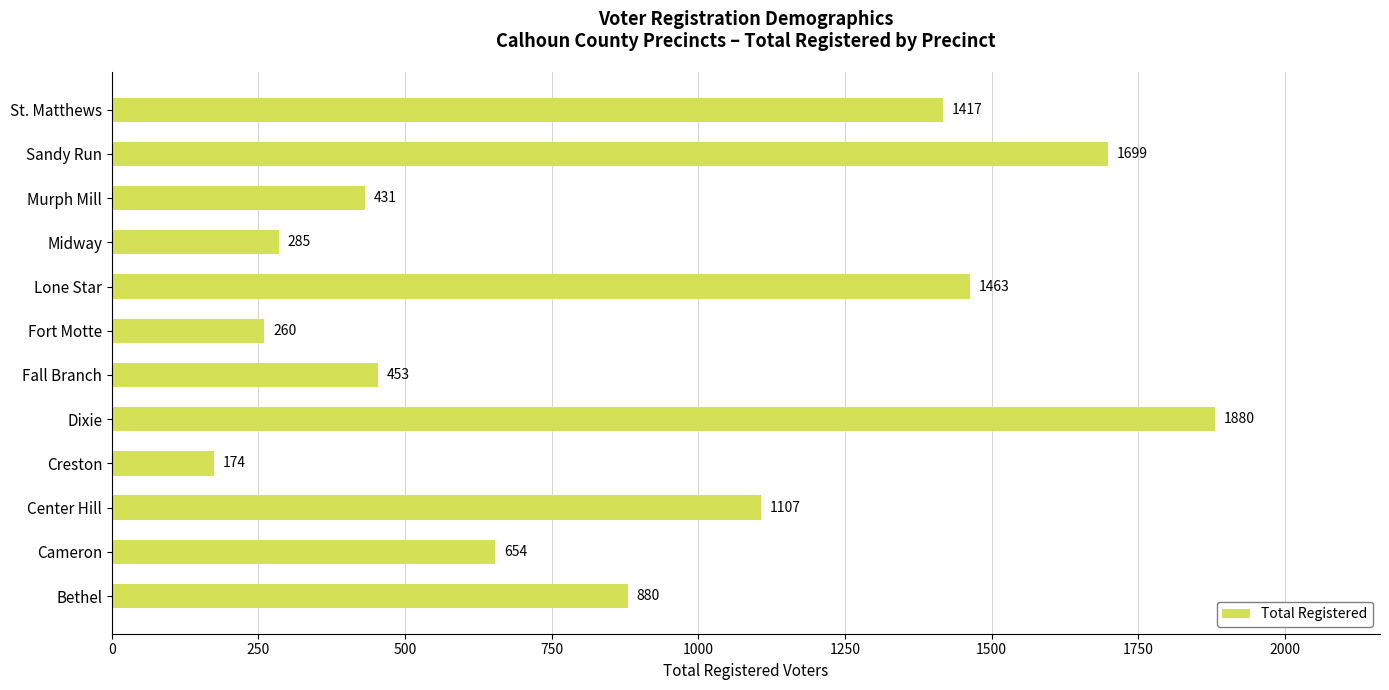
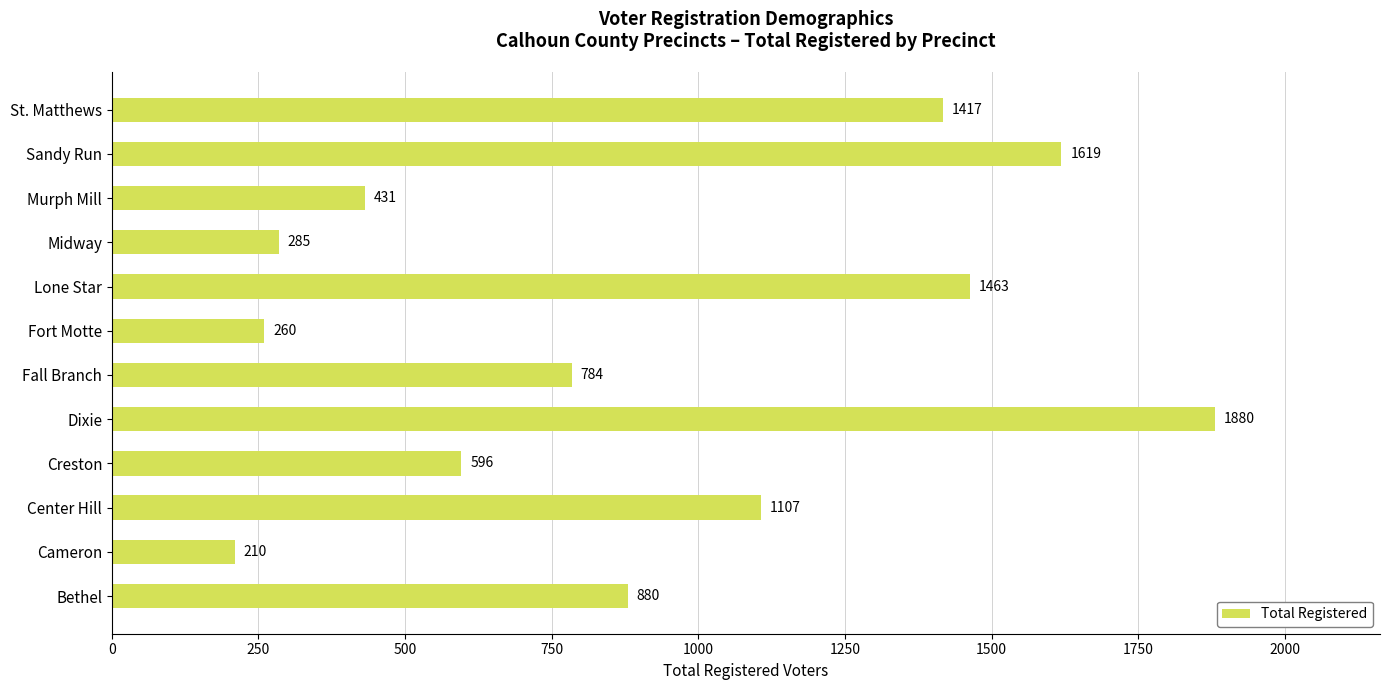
Sandy Run: 1699 -> 1619
Fall Branch: 453 -> 784
Creston: 174 -> 596
Cameron: 654 -> 210
